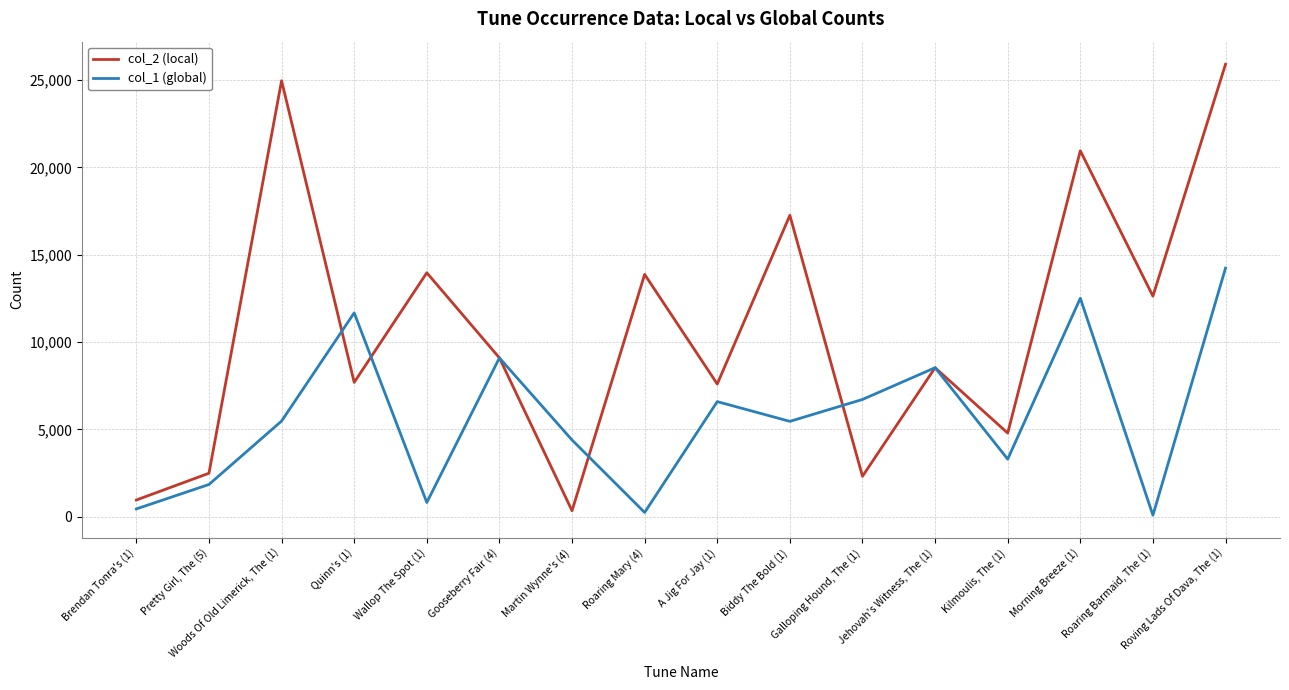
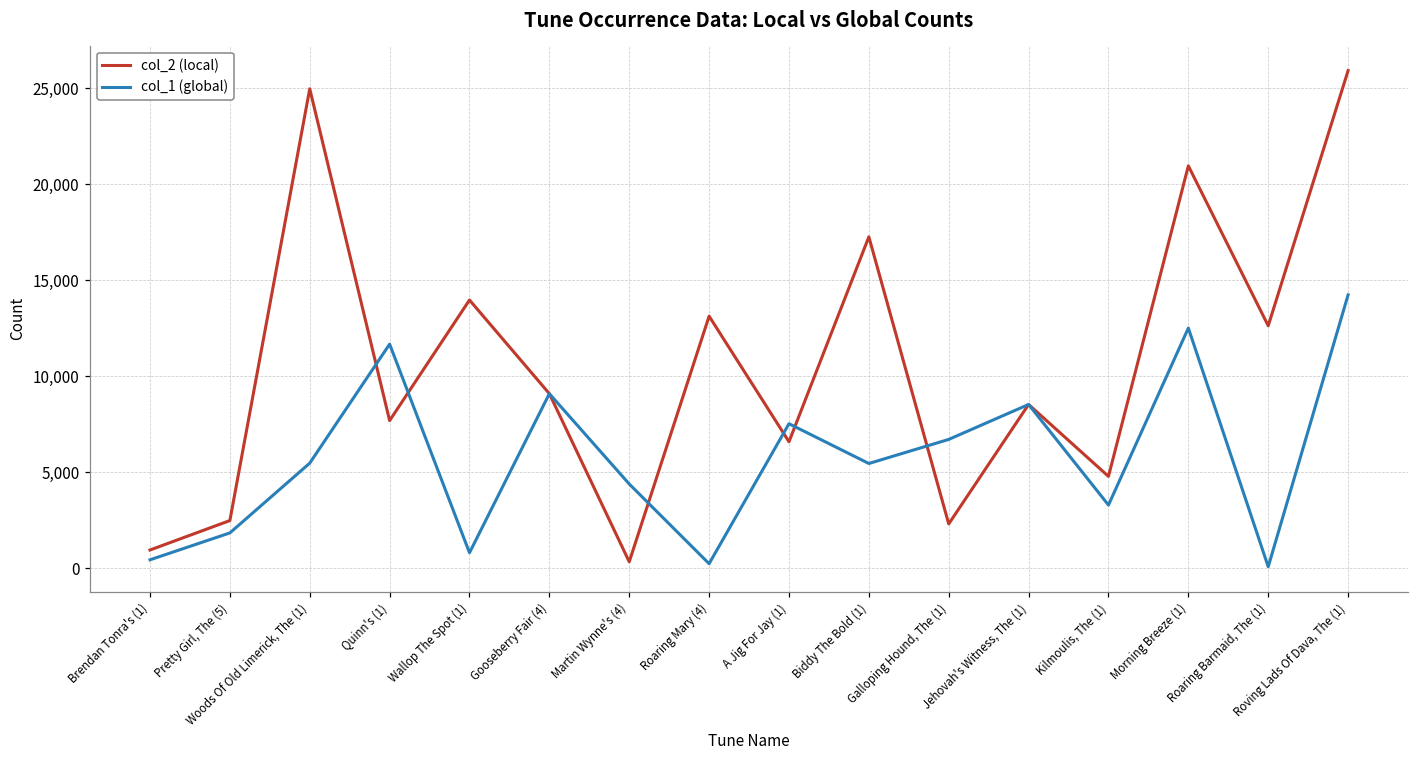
col_2 (local), Roaring Mary (4): 13,900 -> 13,100
col_2 (local), A Jig For Jay (1): 7,600 -> 6,600
col_1 (global), A Jig For Jay (1): 6,600 -> 7,500
